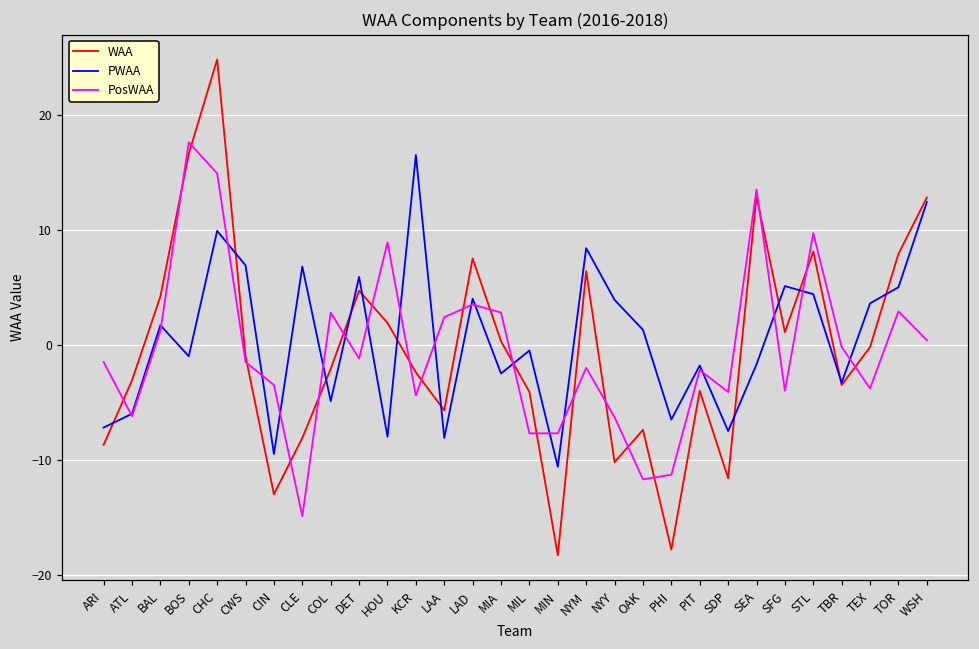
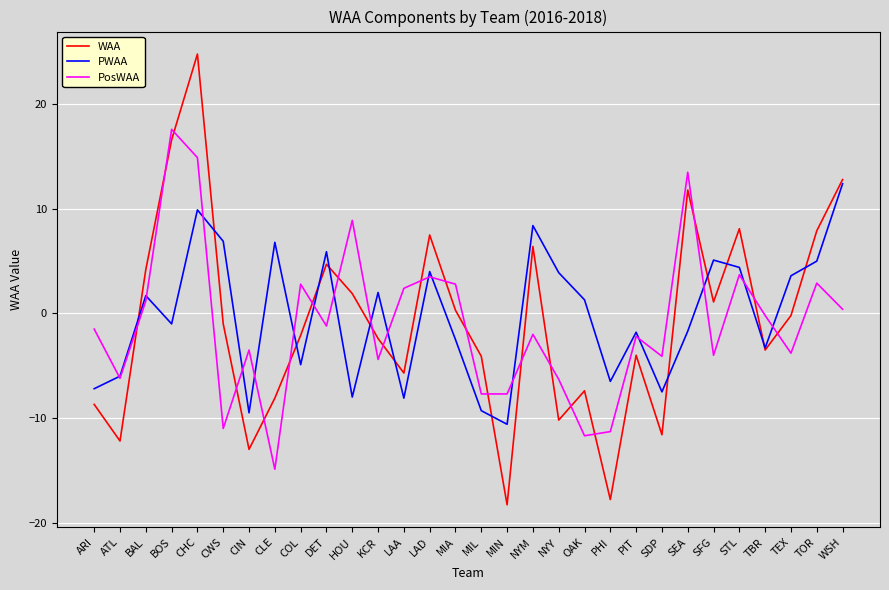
WAA, ATL: -3.1 -> -12.2
PosWAA, CWS: -1.5 -> -11.0
PWAA, KCR: 16.5 -> 2.0
PWAA, MIL: -0.5 -> -9.3
WAA, SEA: 12.9 -> 11.8
PosWAA, STL: 9.7 -> 3.7
